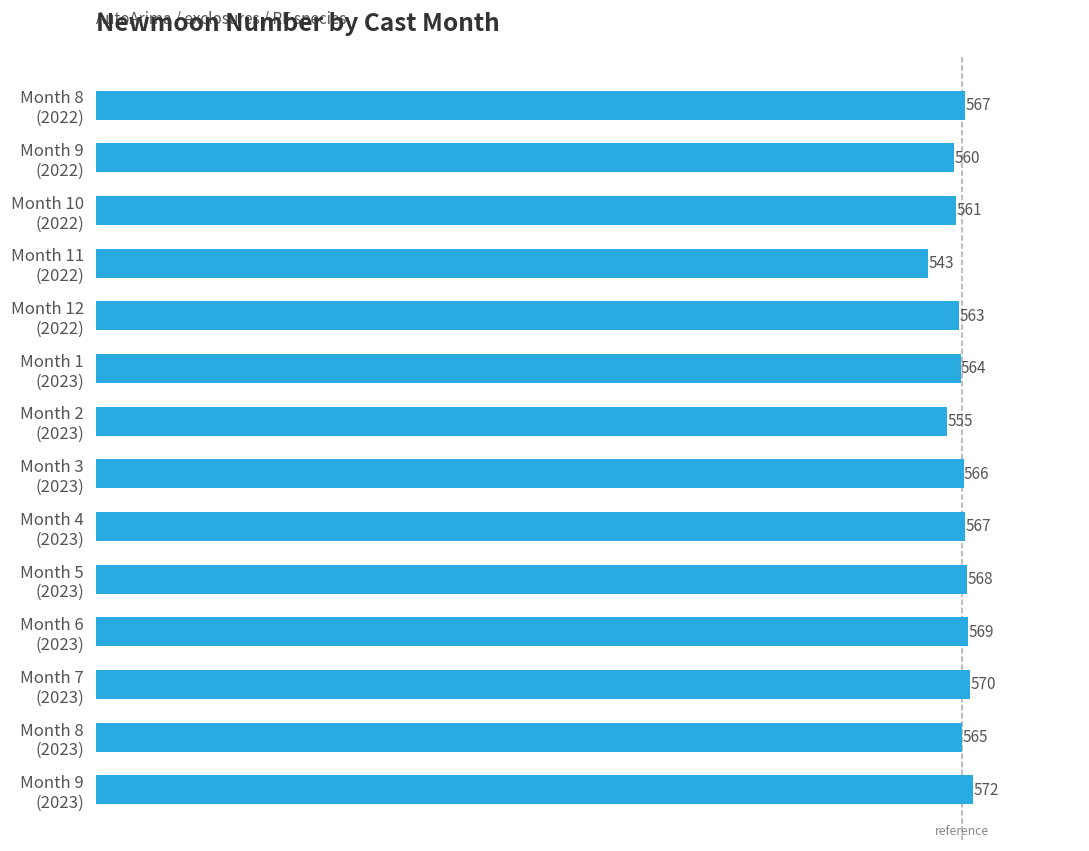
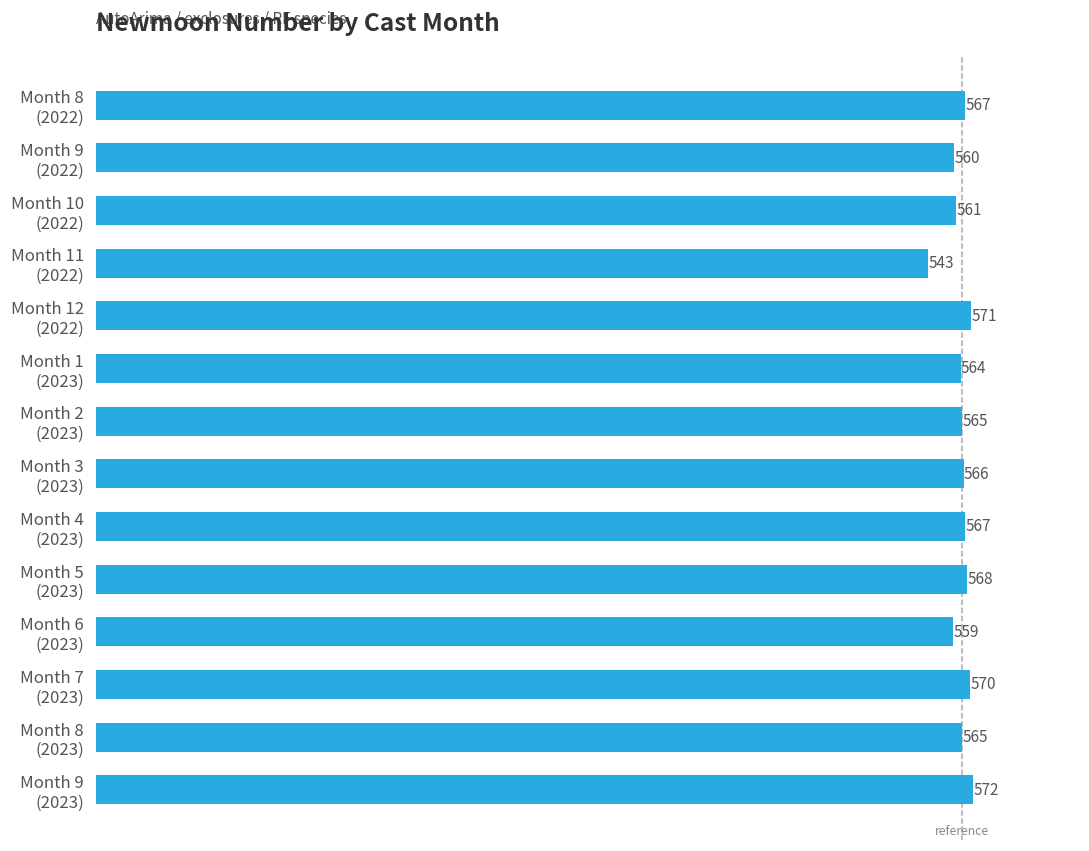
Month 12 (2022): 563 -> 571
Month 2 (2023): 555 -> 565
Month 6 (2023): 569 -> 559
